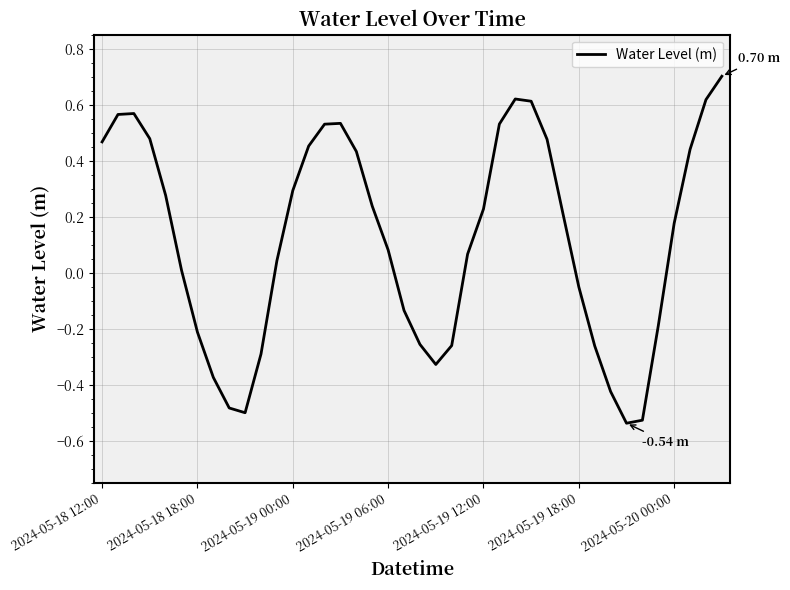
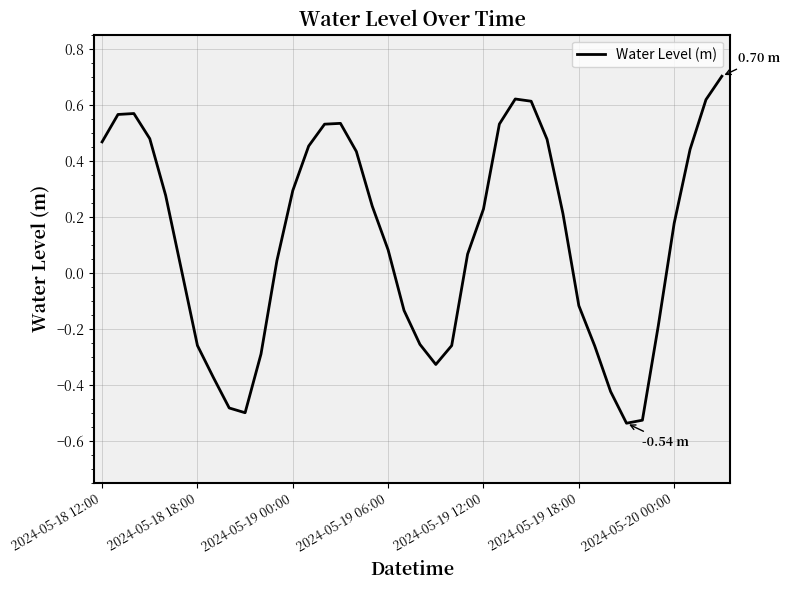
2024-05-18 18:00: -0.21 -> -0.26
2024-05-19 18:00: -0.05 -> -0.12
